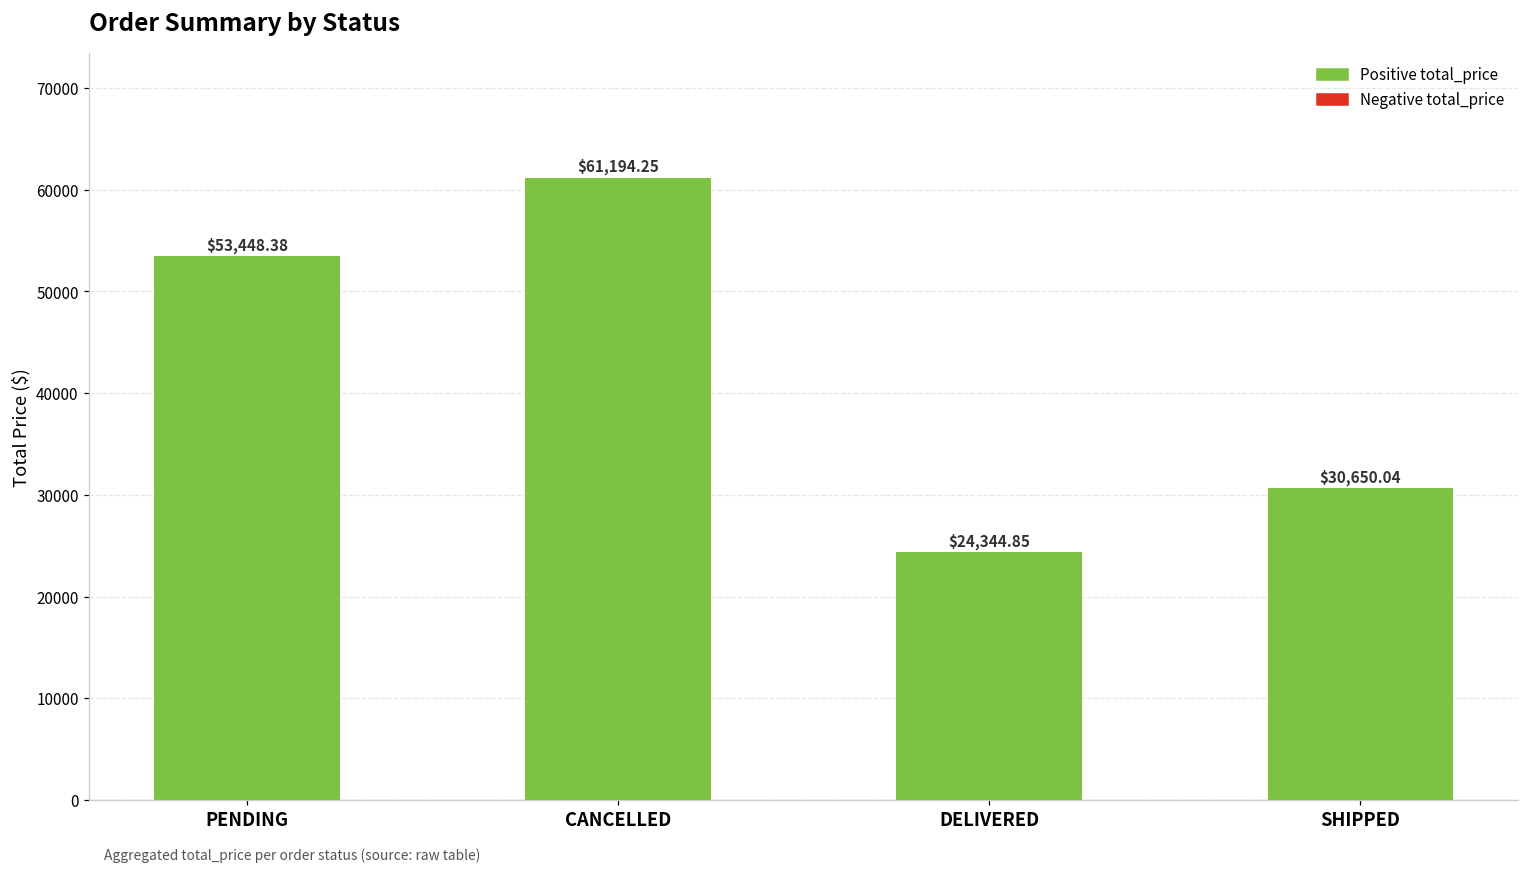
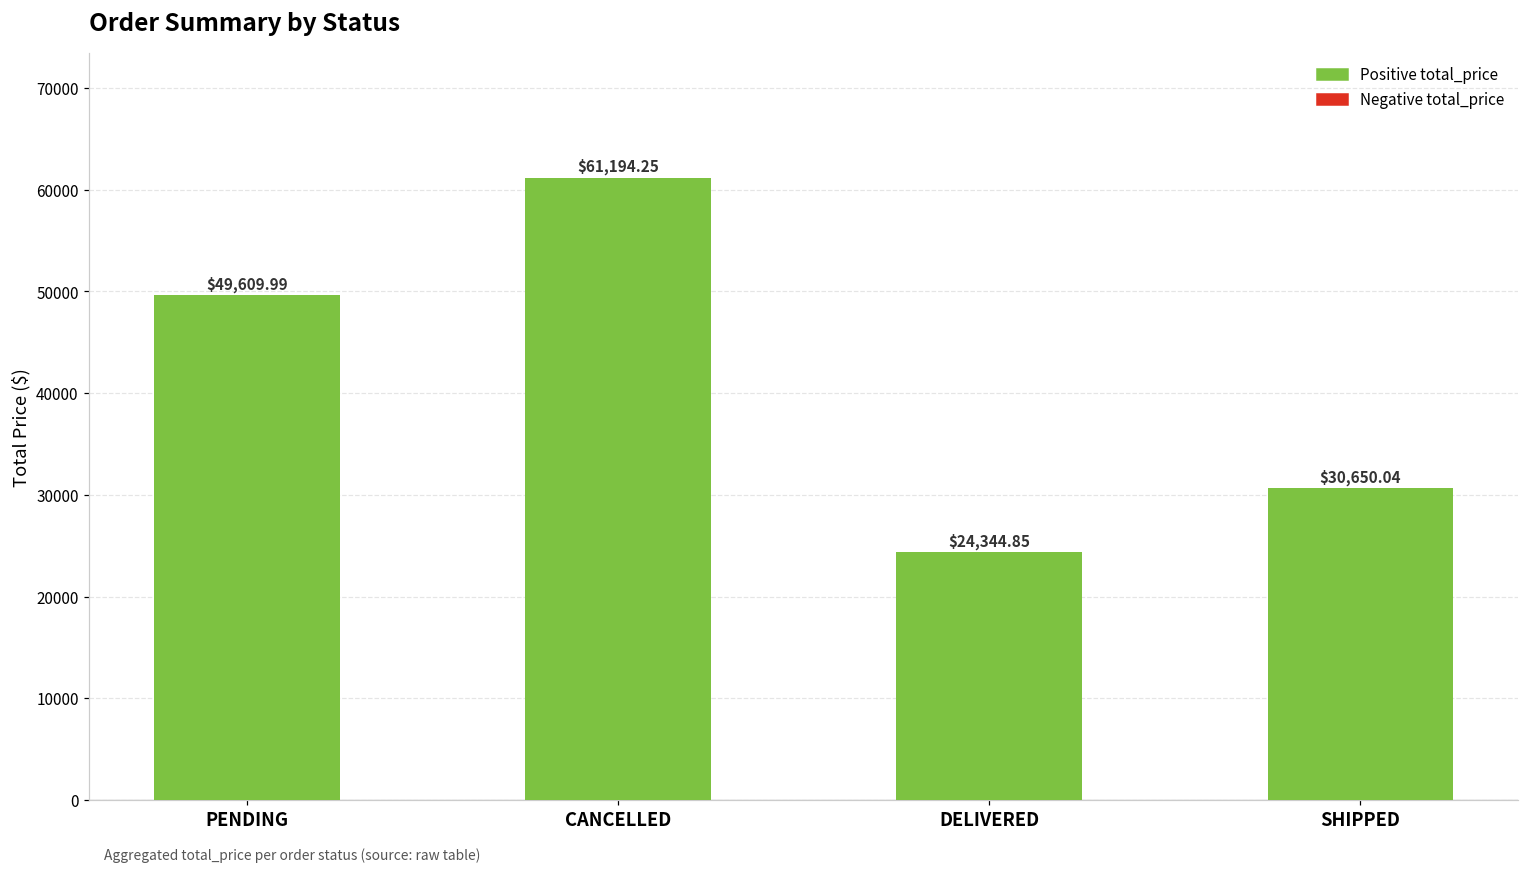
PENDING: $53,448.38 -> $49,609.99
